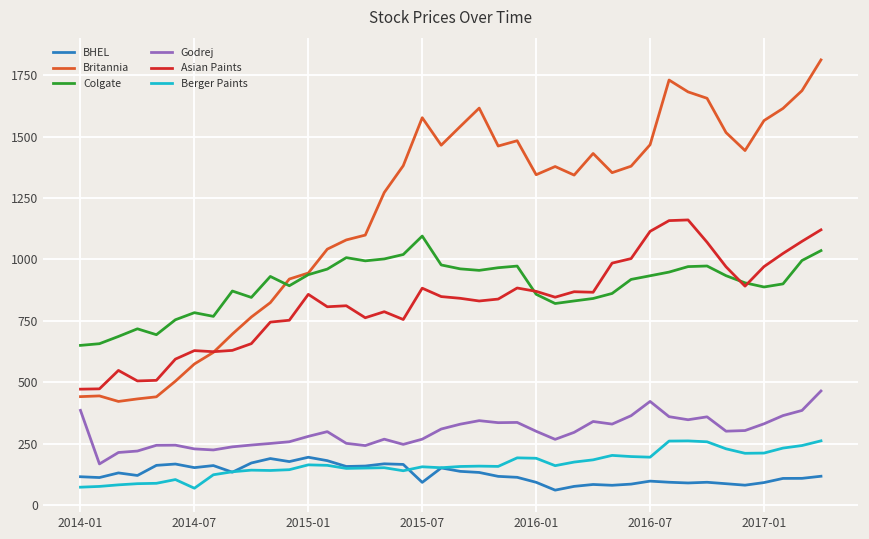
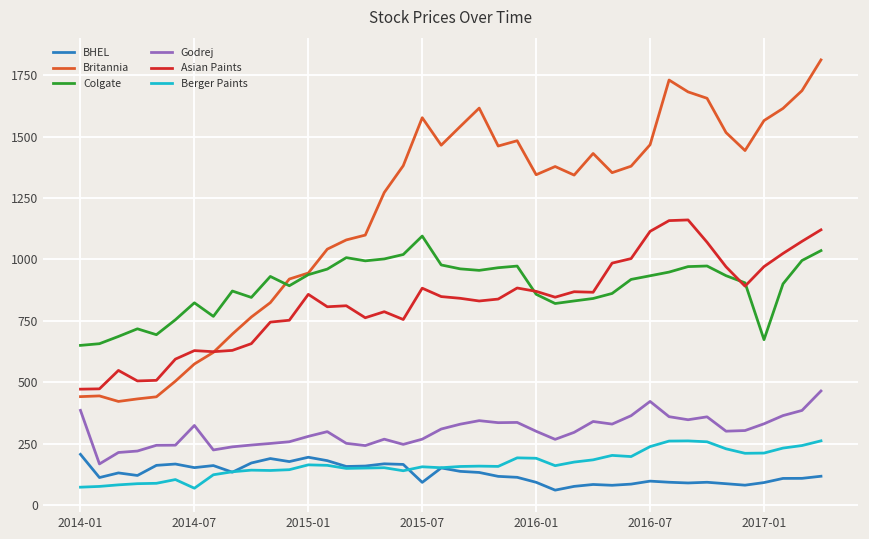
BHEL, 2014-01: 120 -> 210
Colgate, 2014-07: 780 -> 820
Godrej, 2014-07: 230 -> 320
Berger Paints, 2016-07: 190 -> 240
Colgate, 2017-01: 890 -> 670
